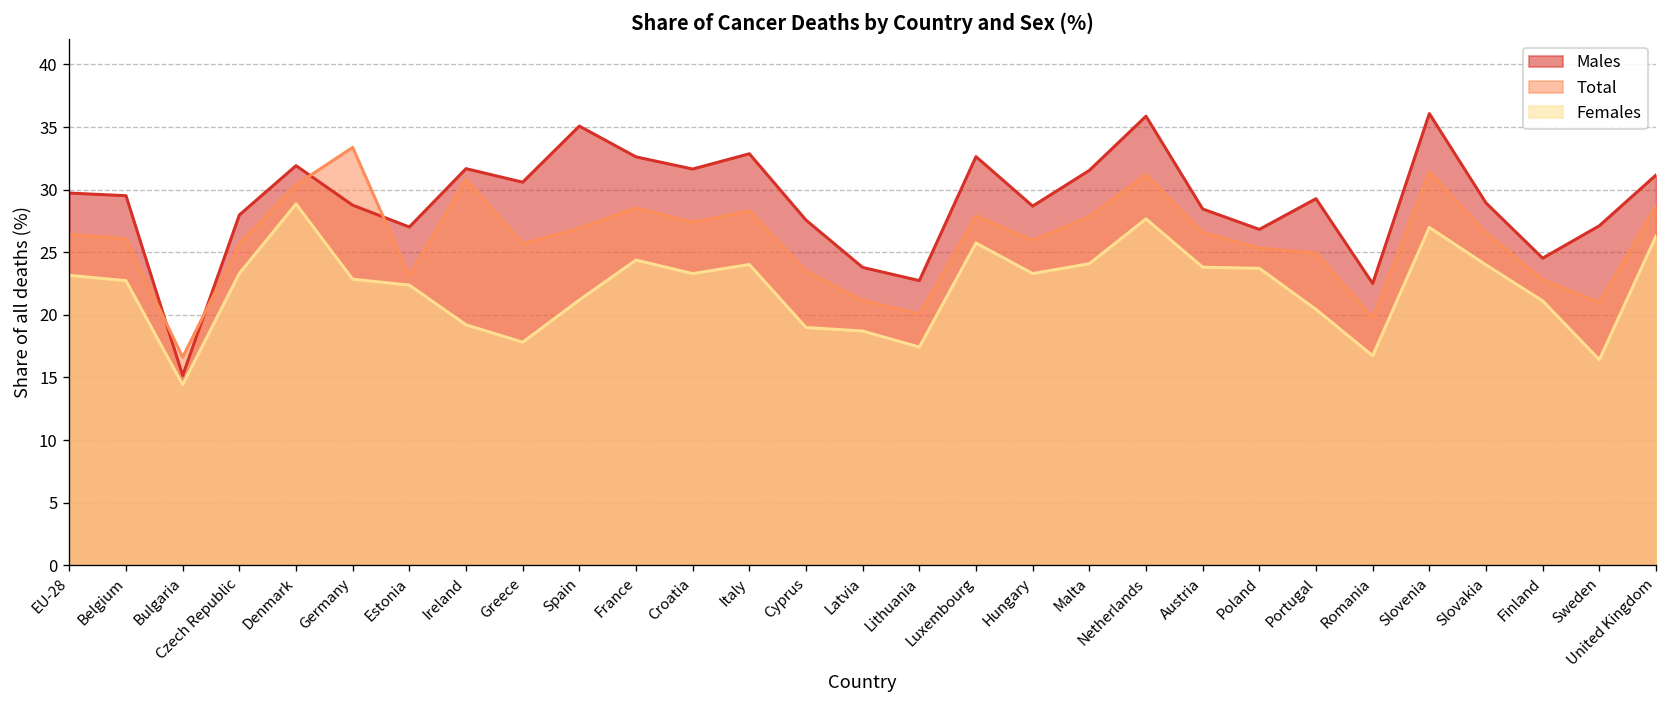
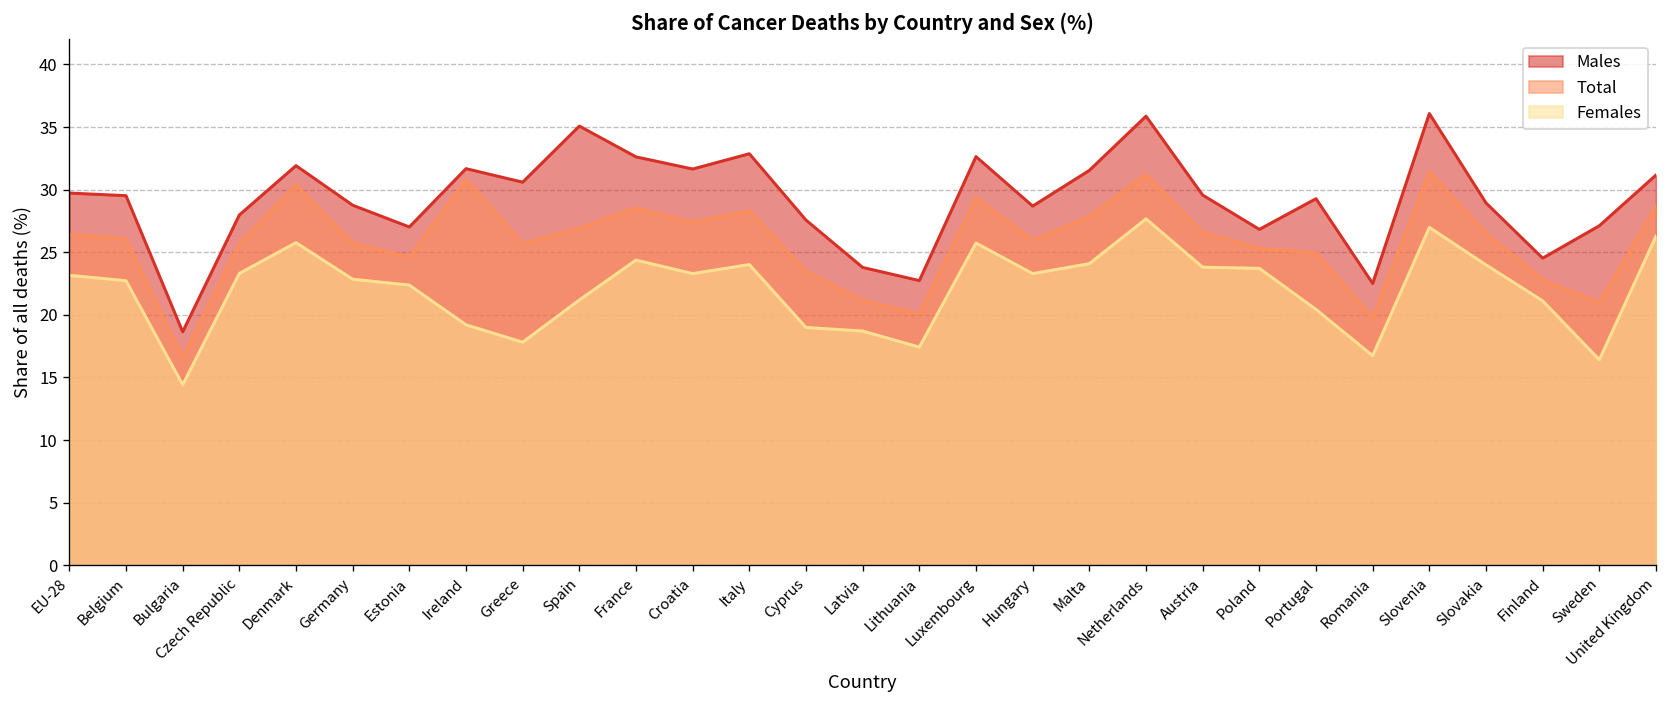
Males, Bulgaria: 15.2 -> 18.7
Females, Denmark: 28.9 -> 25.8
Total, Germany: 33.4 -> 25.7
Total, Estonia: 23.1 -> 24.6
Total, Luxembourg: 27.9 -> 29.4
Males, Austria: 28.5 -> 29.6
